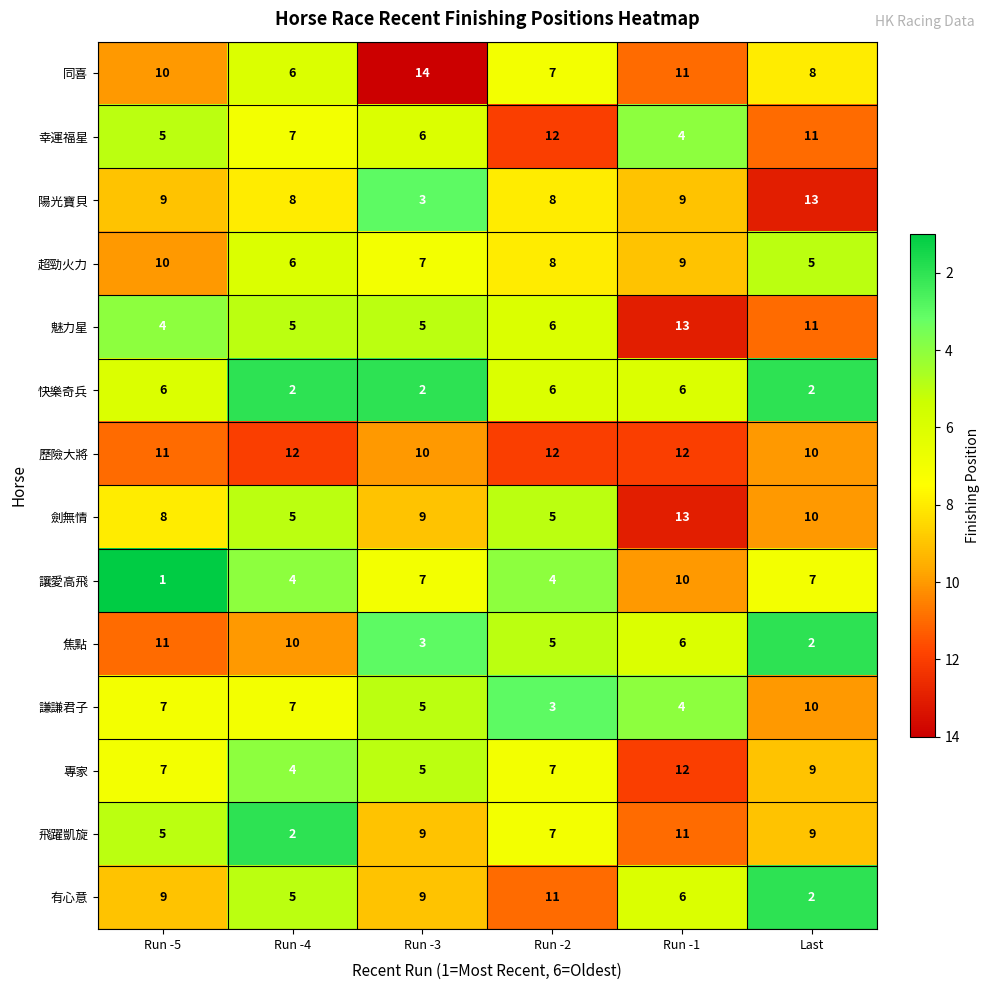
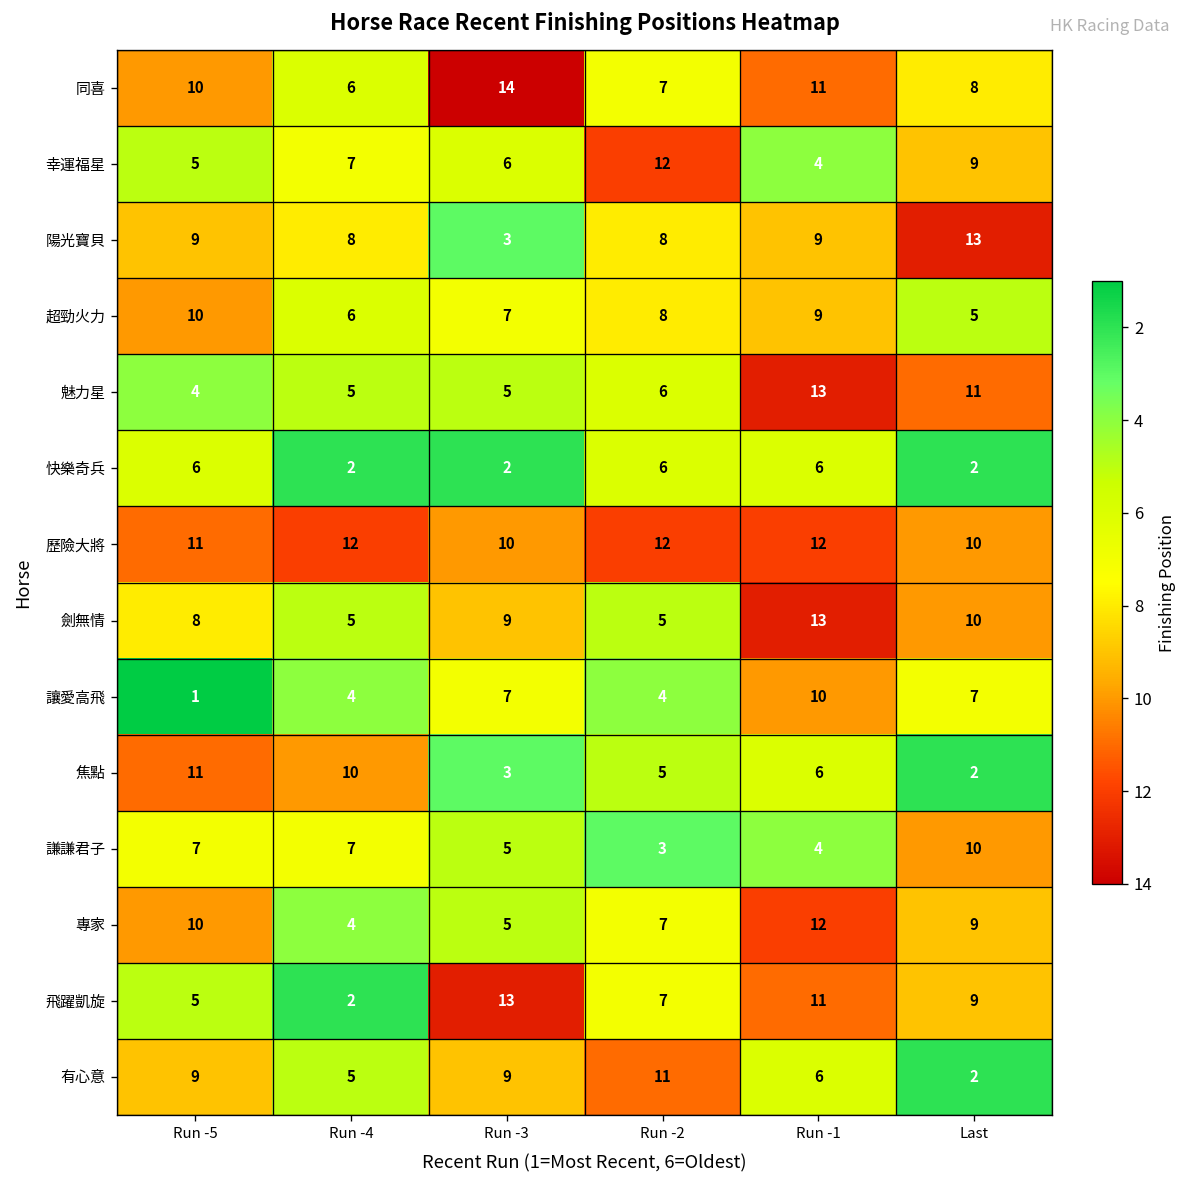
幸運福星, Last: 11 -> 9
專家, Run -5: 7 -> 10
飛躍凱旋, Run -3: 9 -> 13
